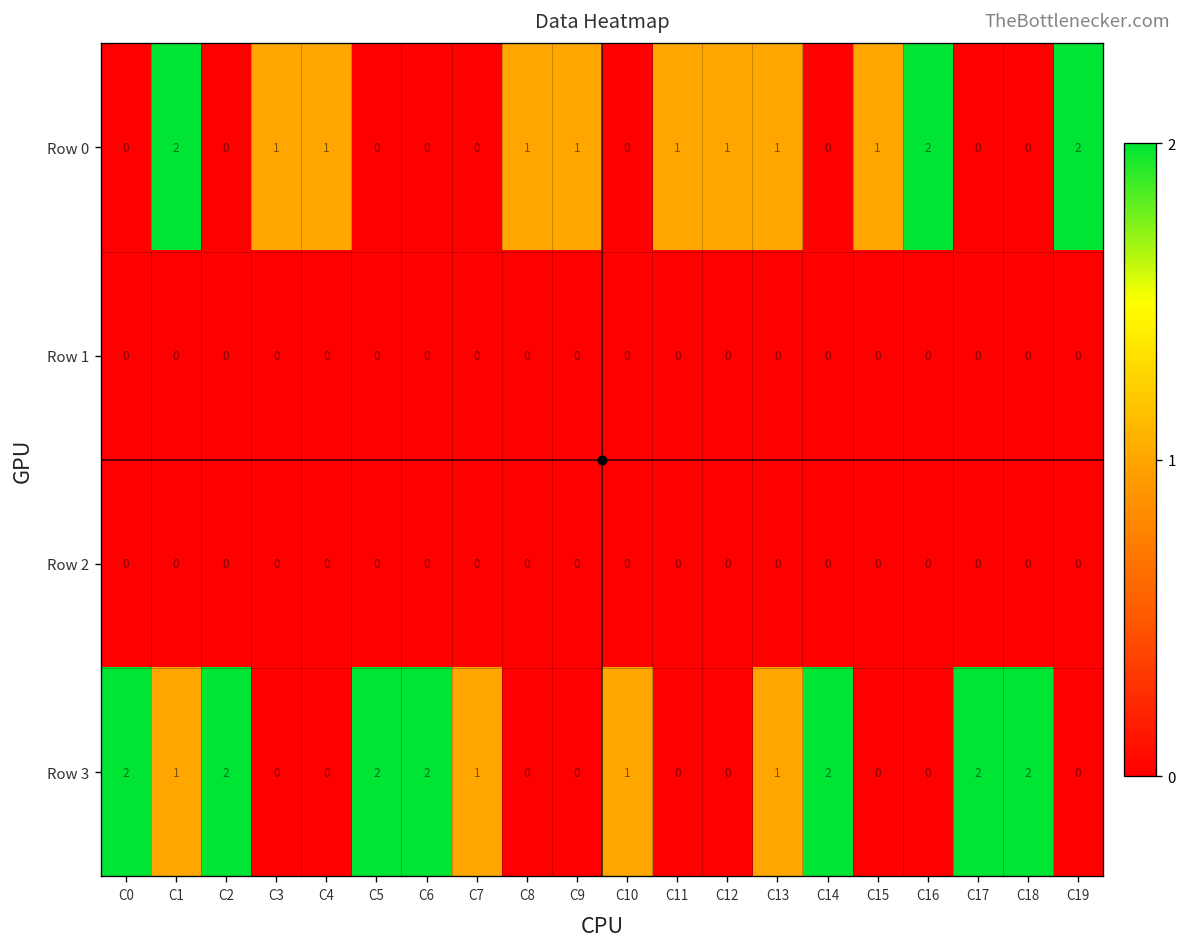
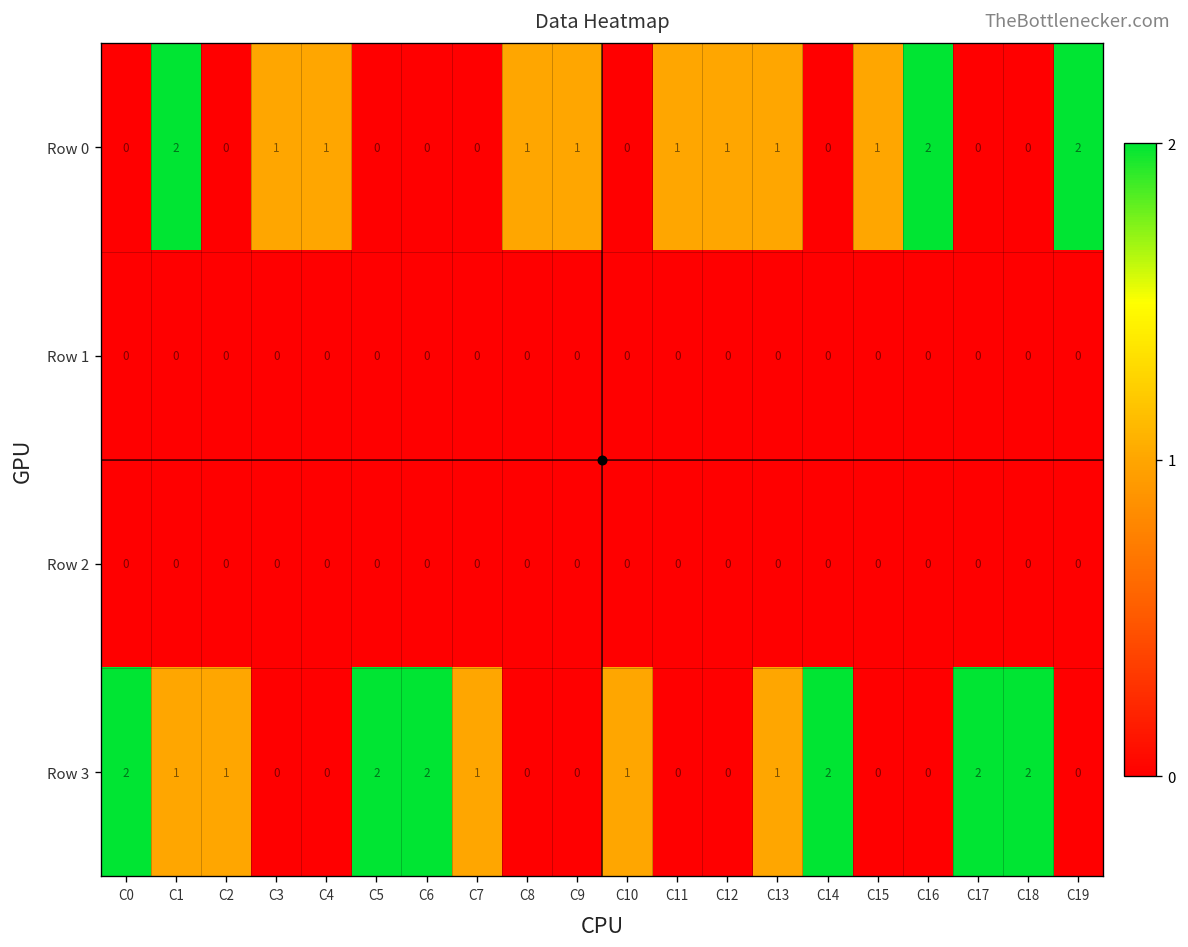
Row 3, C2: 2 -> 1
